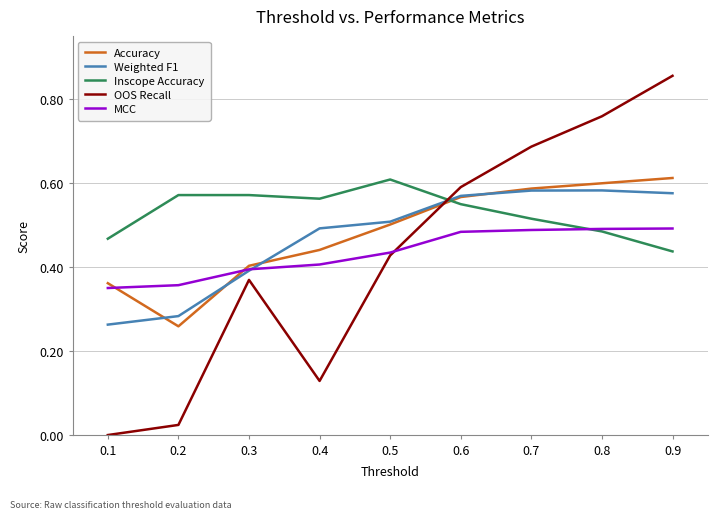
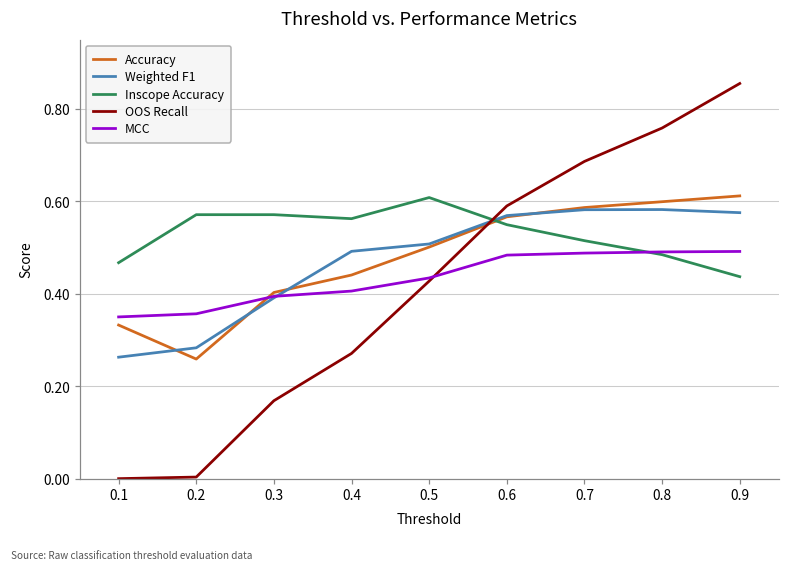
Accuracy, 0.1: 0.36 -> 0.33
OOS Recall, 0.2: 0.02 -> 0.00
OOS Recall, 0.3: 0.37 -> 0.17
OOS Recall, 0.4: 0.13 -> 0.27
